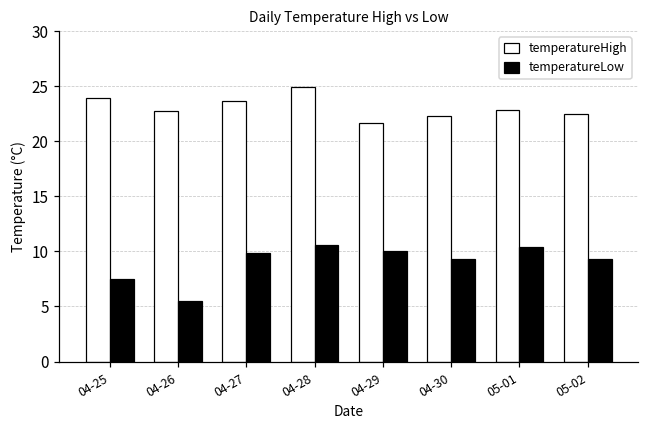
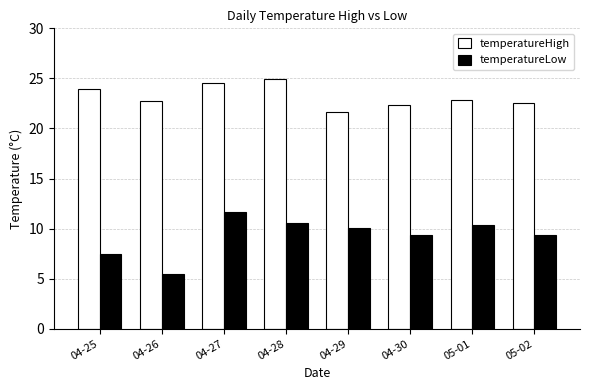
temperatureHigh, 04-27: 23.6 -> 24.5
temperatureLow, 04-27: 9.9 -> 11.7
